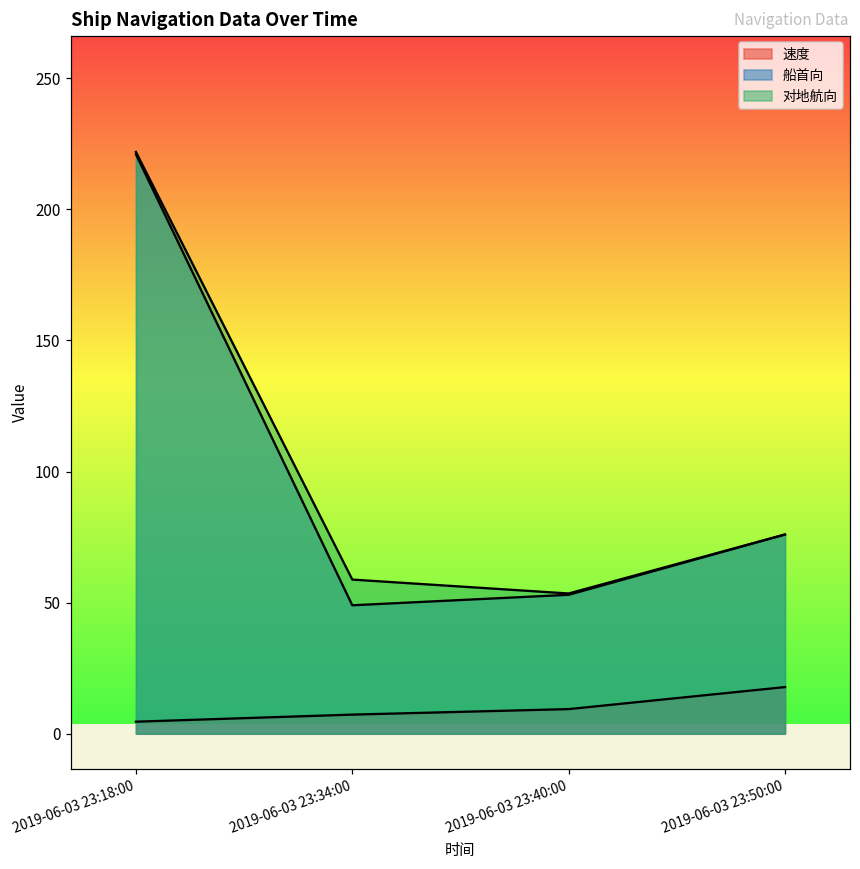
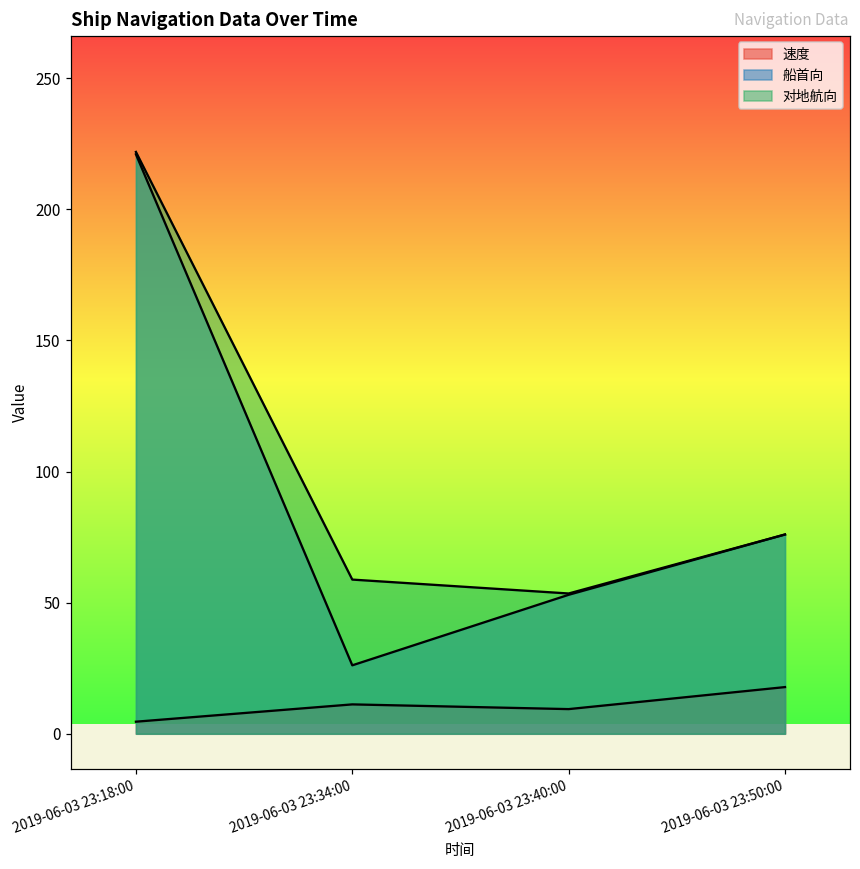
速度, 2019-06-03 23:34:00: 7 -> 11
船首向, 2019-06-03 23:34:00: 49 -> 26
